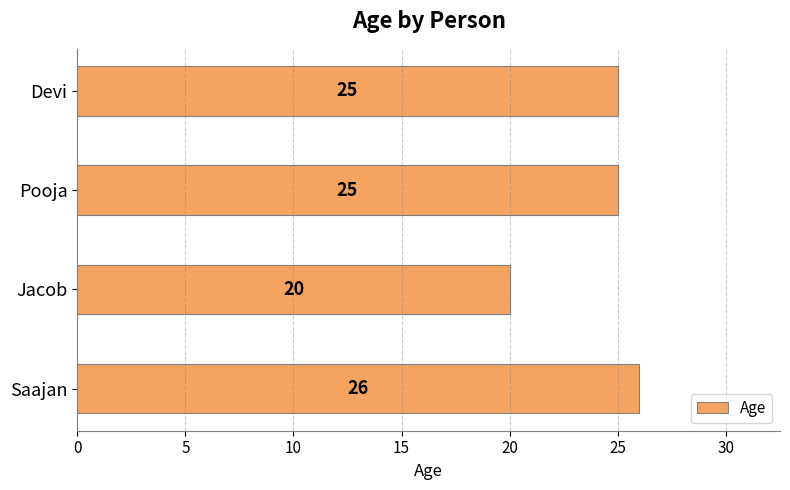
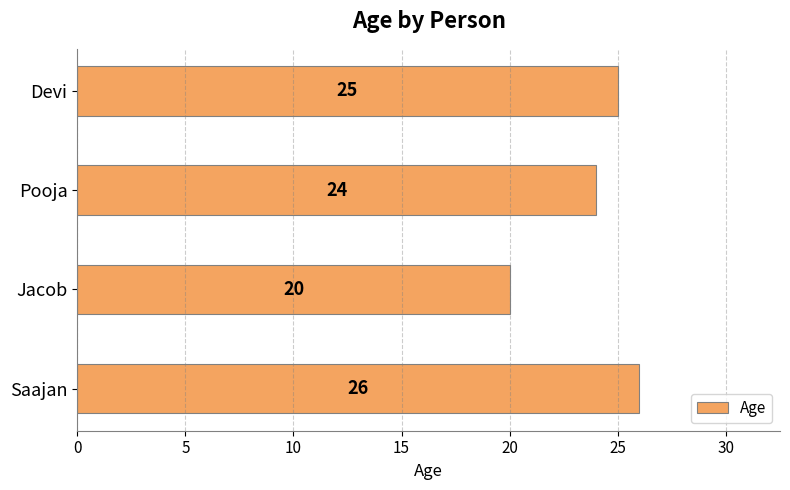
Pooja: 25 -> 24
